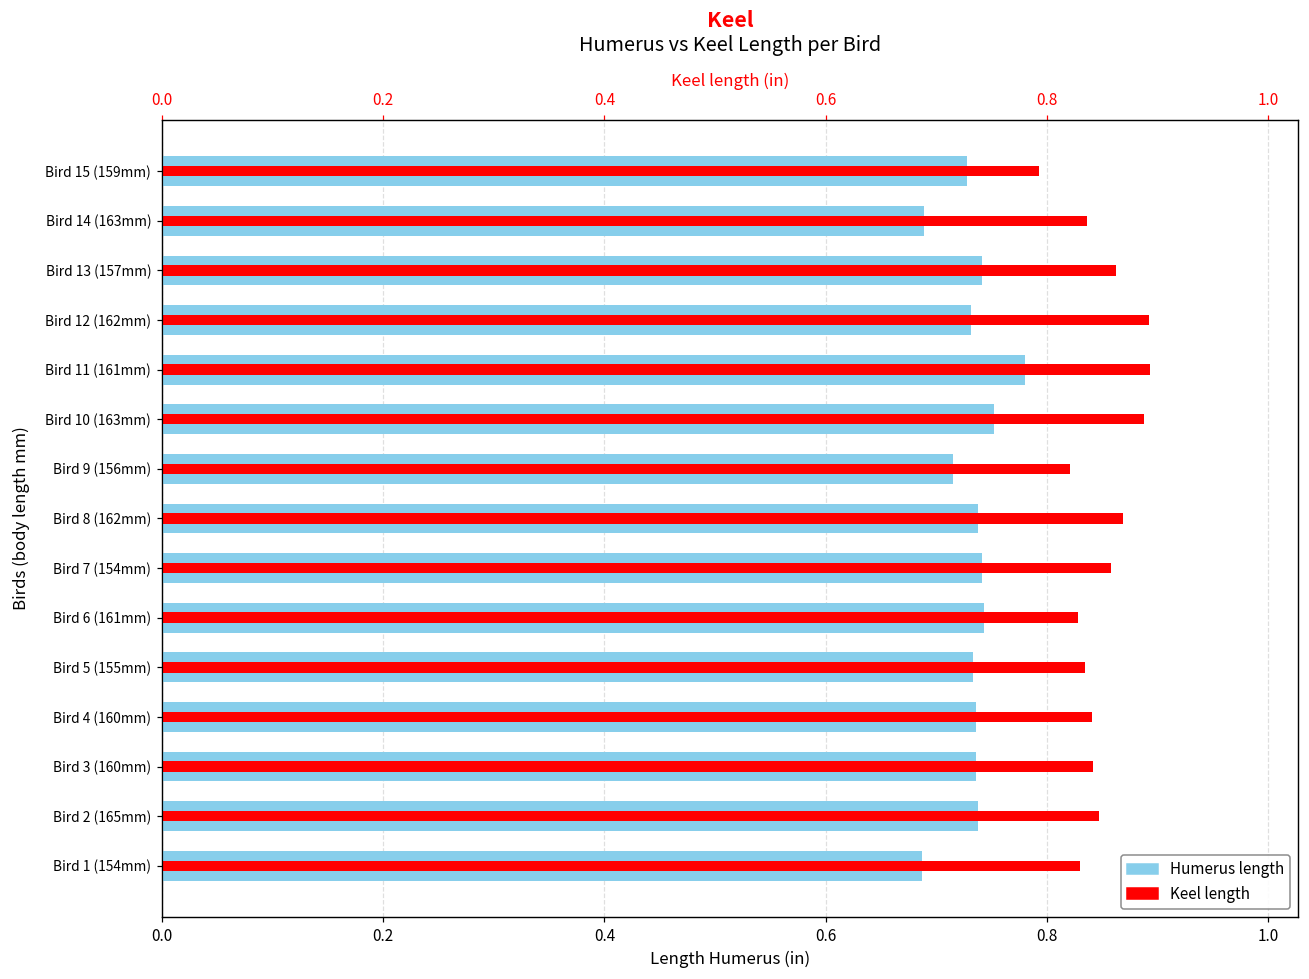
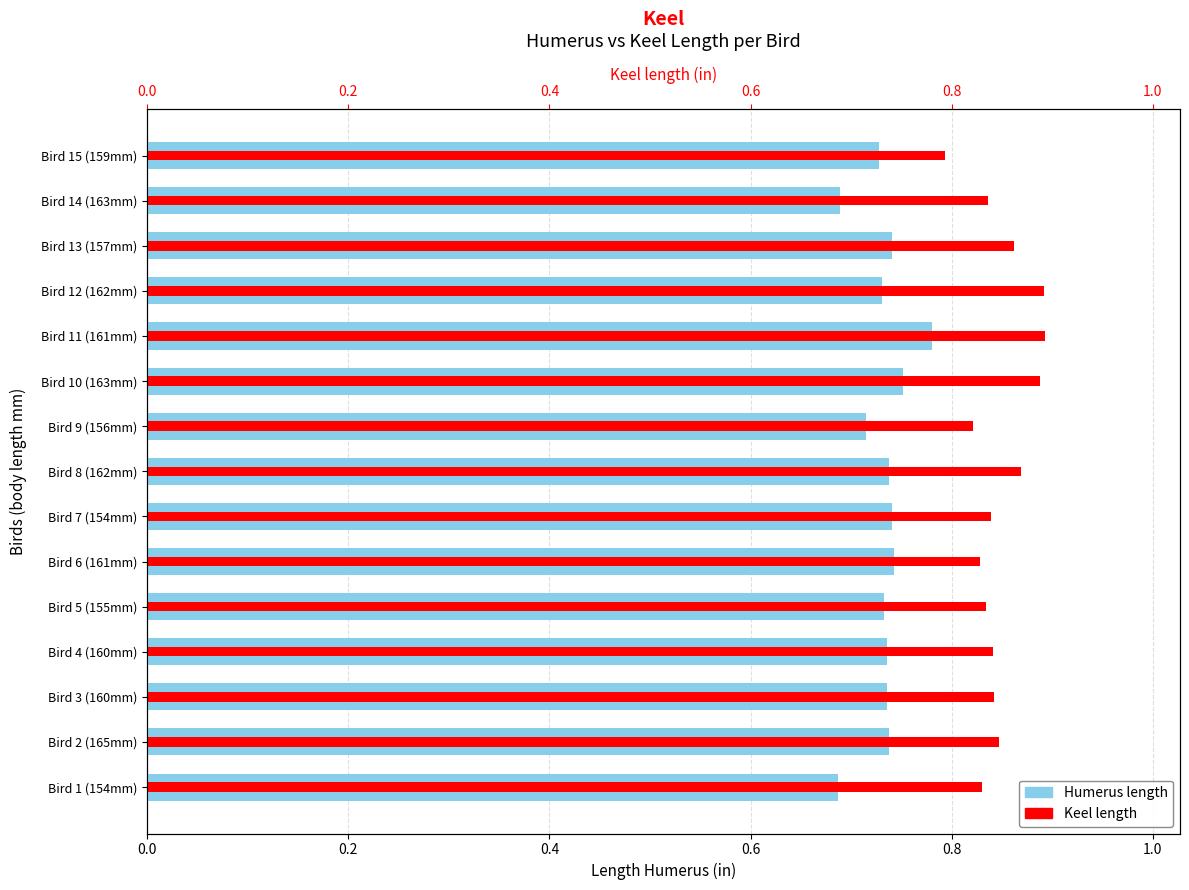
Keel length, Bird 7 (154mm): 0.858 -> 0.839
